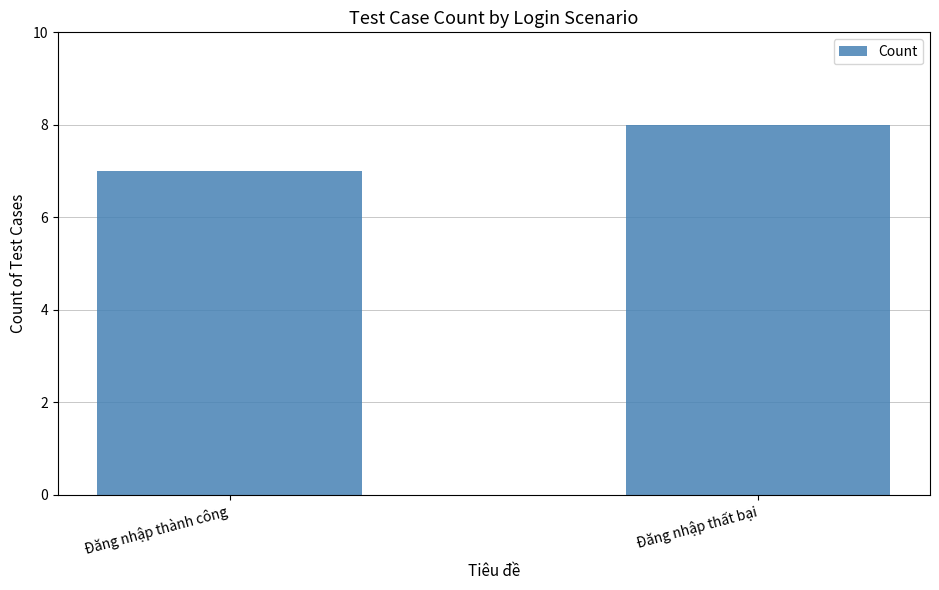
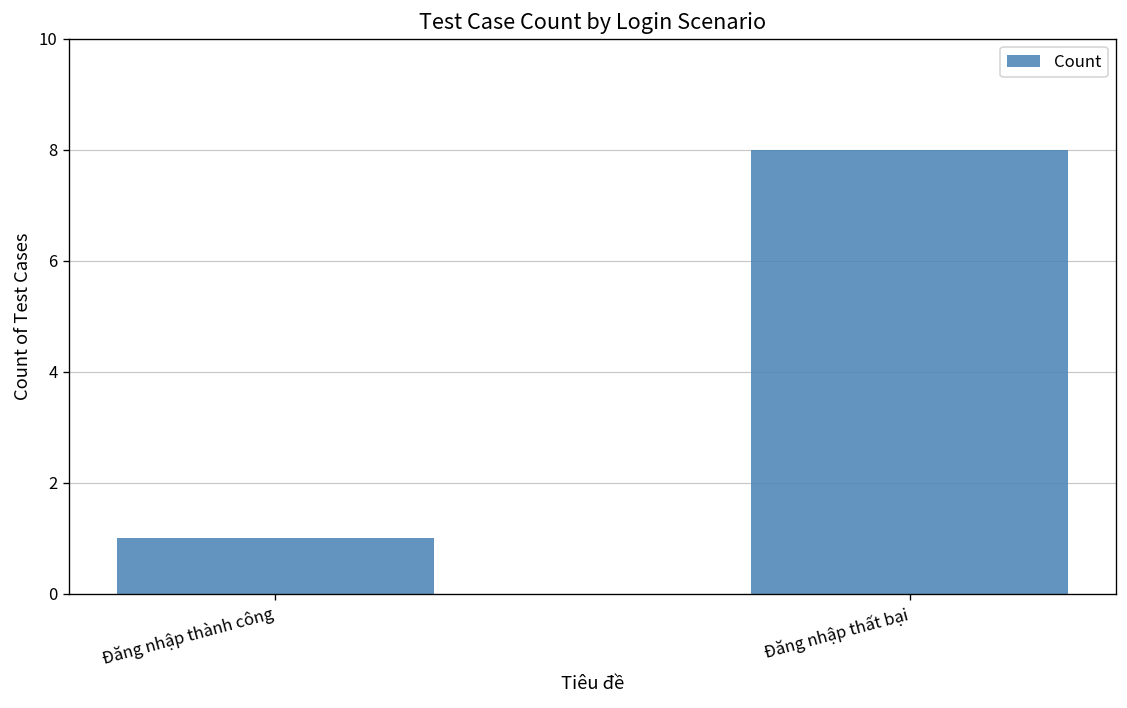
Đăng nhập thành công: 7 -> 1
